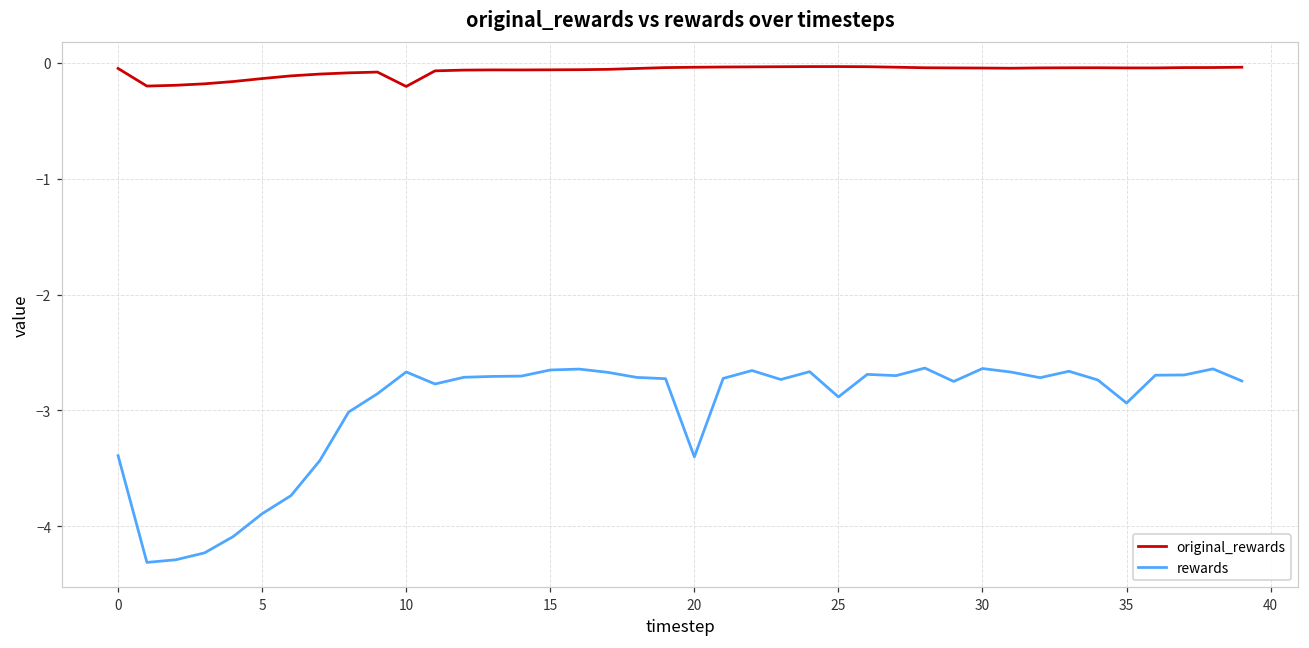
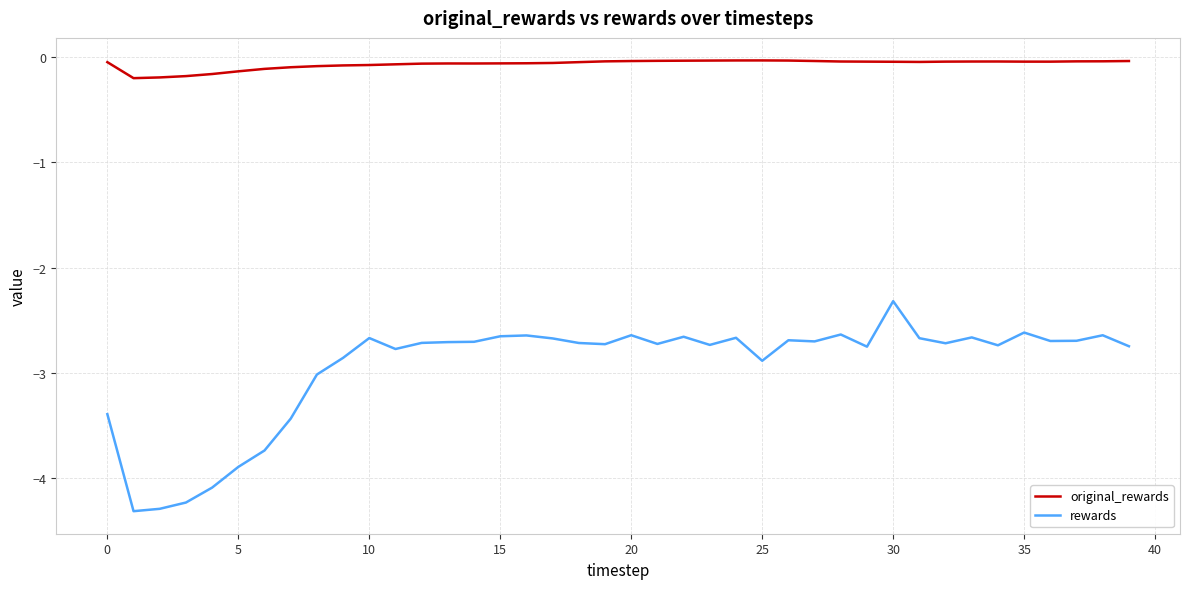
original_rewards, 10: -0.20 -> -0.07
rewards, 20: -3.40 -> -2.64
rewards, 30: -2.64 -> -2.32
rewards, 35: -2.94 -> -2.62
